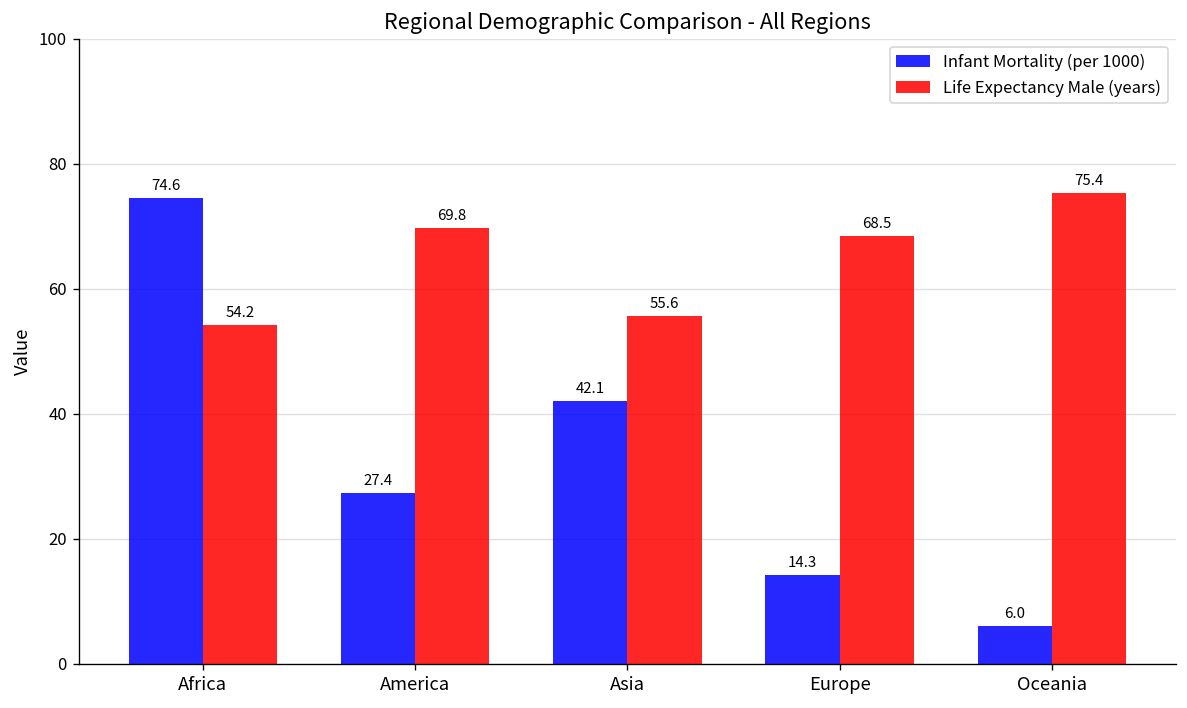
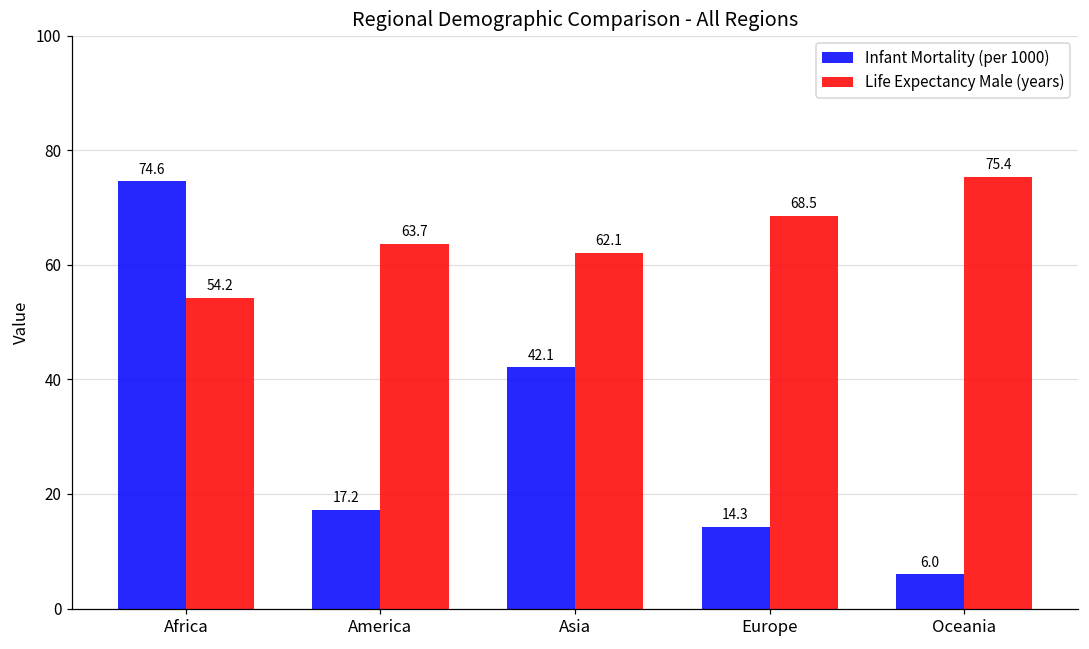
Infant Mortality (per 1000), America: 27.4 -> 17.2
Life Expectancy Male (years), America: 69.8 -> 63.7
Life Expectancy Male (years), Asia: 55.6 -> 62.1
